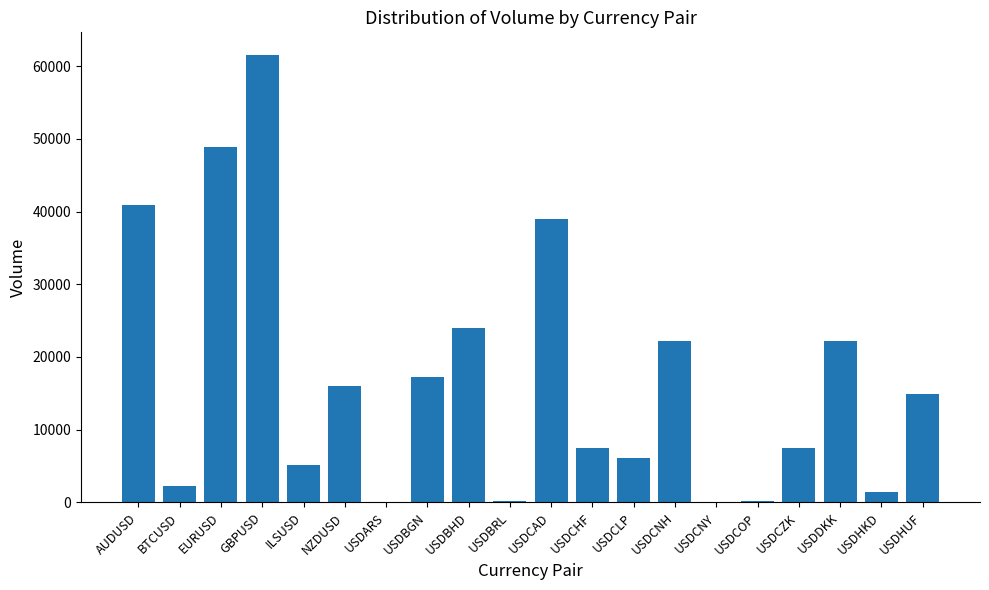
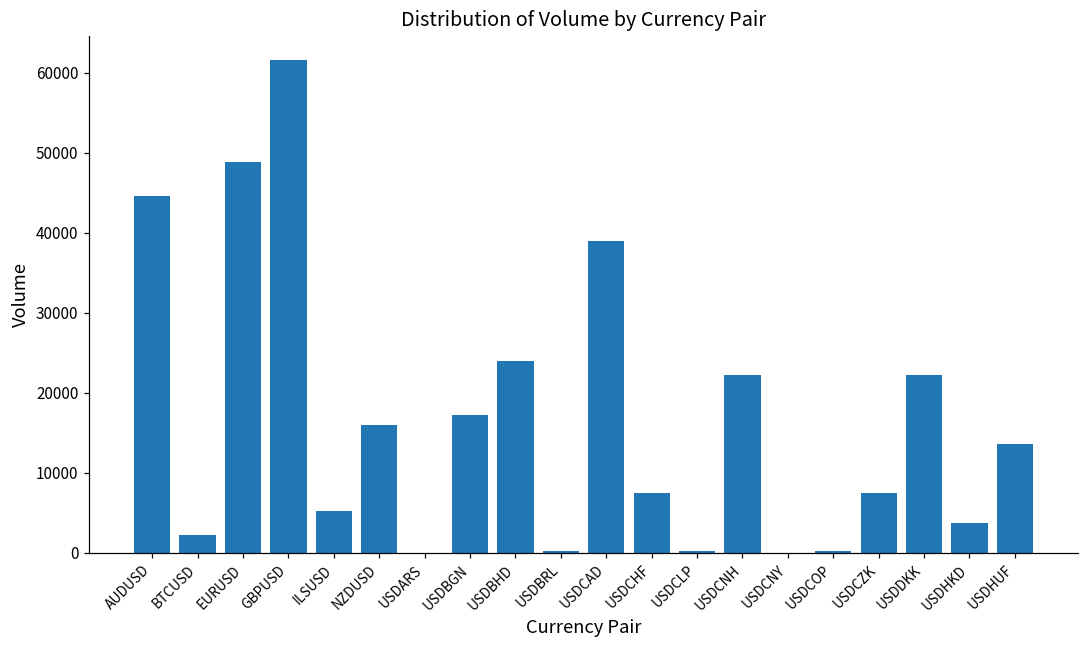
AUDUSD: 41000 -> 45000
USDCLP: 6000 -> 0
USDHKD: 1000 -> 4000
USDHUF: 15000 -> 14000
